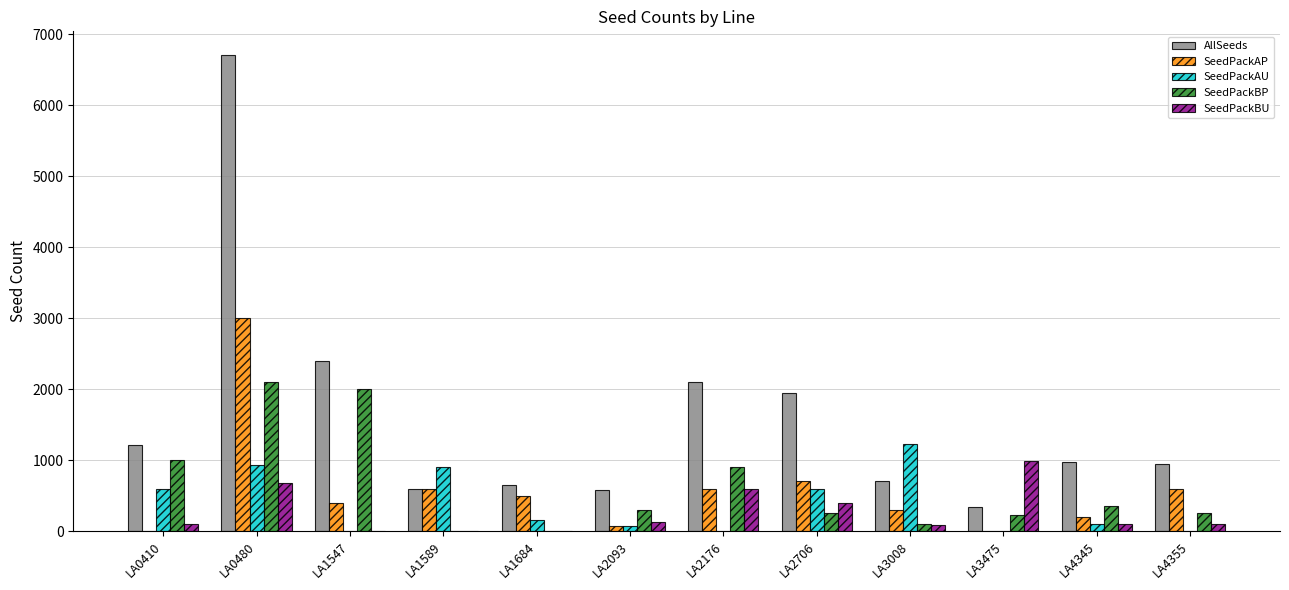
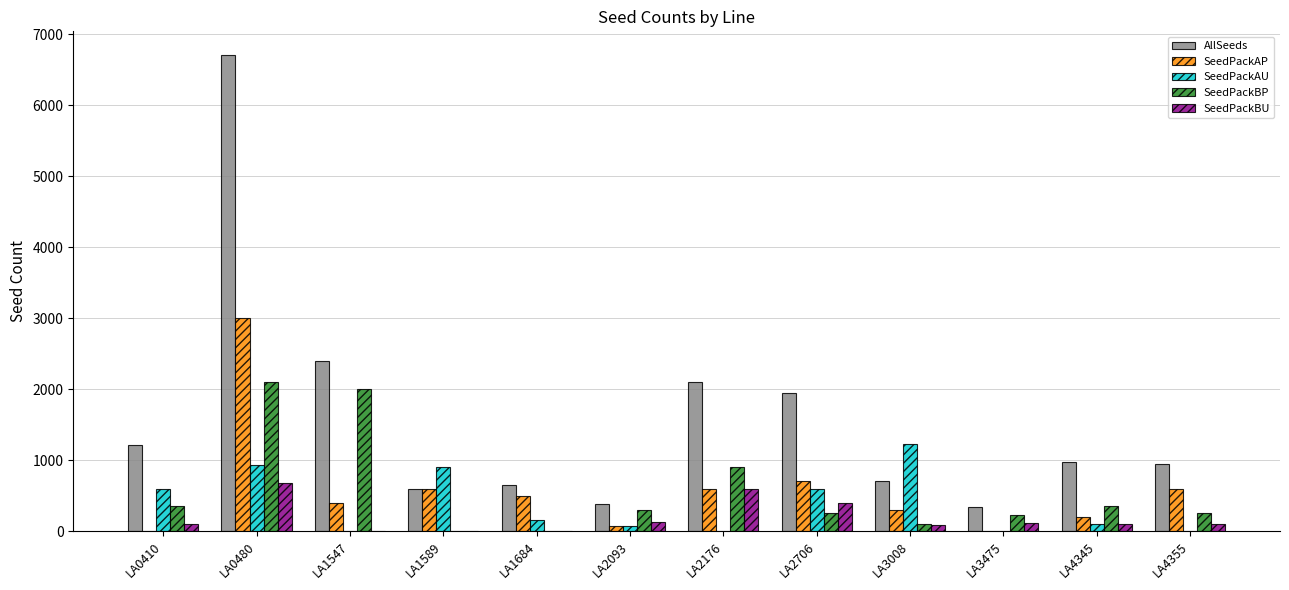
SeedPackBP, LA0410: 1000 -> 400
AllSeeds, LA2093: 600 -> 400
SeedPackBU, LA3475: 1000 -> 100
